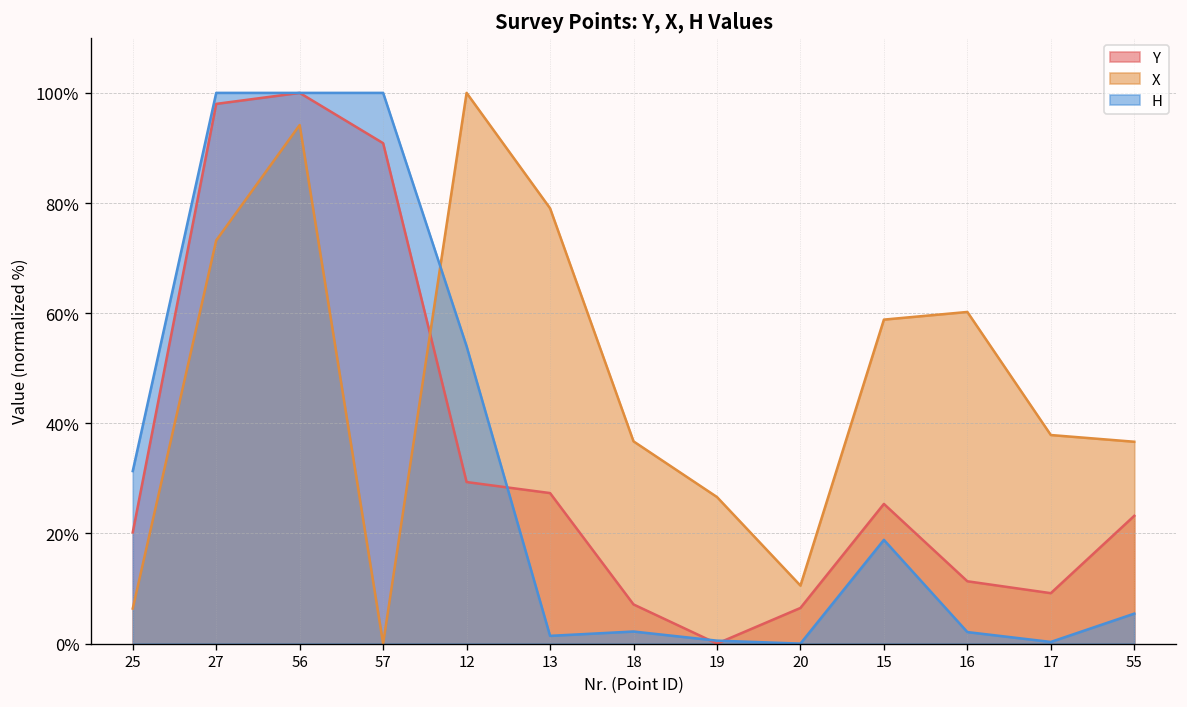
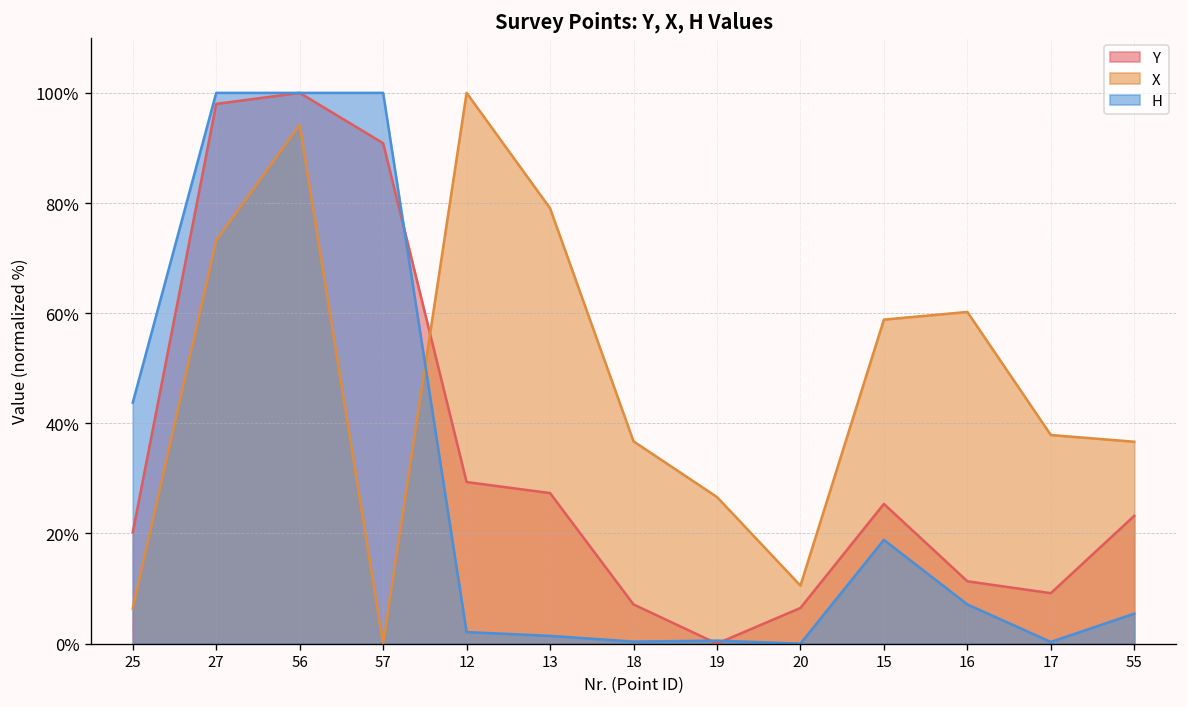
H, 25: 31% -> 44%
H, 12: 54% -> 2%
H, 18: 2% -> 0%
H, 16: 2% -> 7%
